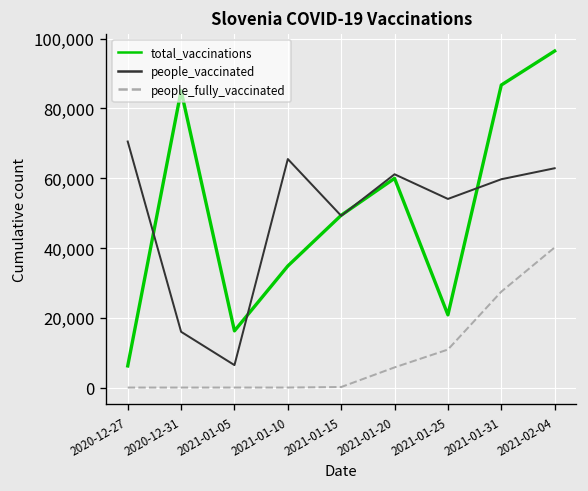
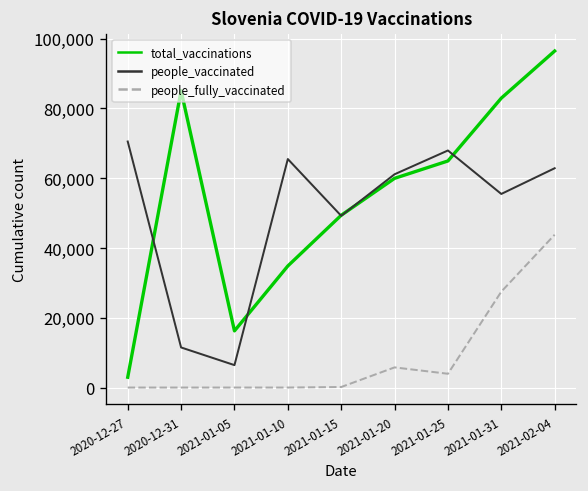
total_vaccinations, 2020-12-27: 6,000 -> 3,000
people_vaccinated, 2020-12-31: 16,000 -> 11,000
total_vaccinations, 2021-01-25: 21,000 -> 65,000
people_vaccinated, 2021-01-25: 54,000 -> 68,000
people_fully_vaccinated, 2021-01-25: 11,000 -> 4,000
total_vaccinations, 2021-01-31: 87,000 -> 83,000
people_vaccinated, 2021-01-31: 60,000 -> 55,000
people_fully_vaccinated, 2021-02-04: 40,000 -> 44,000
